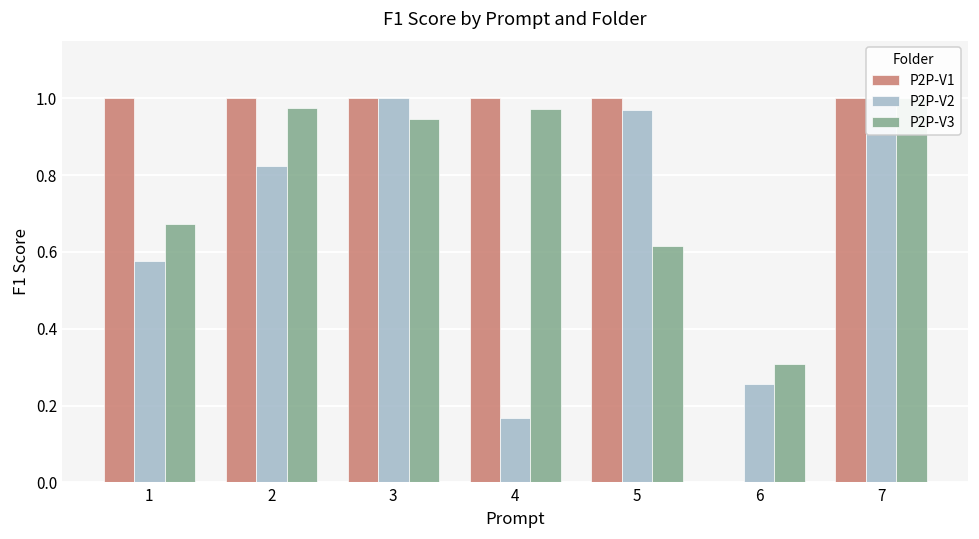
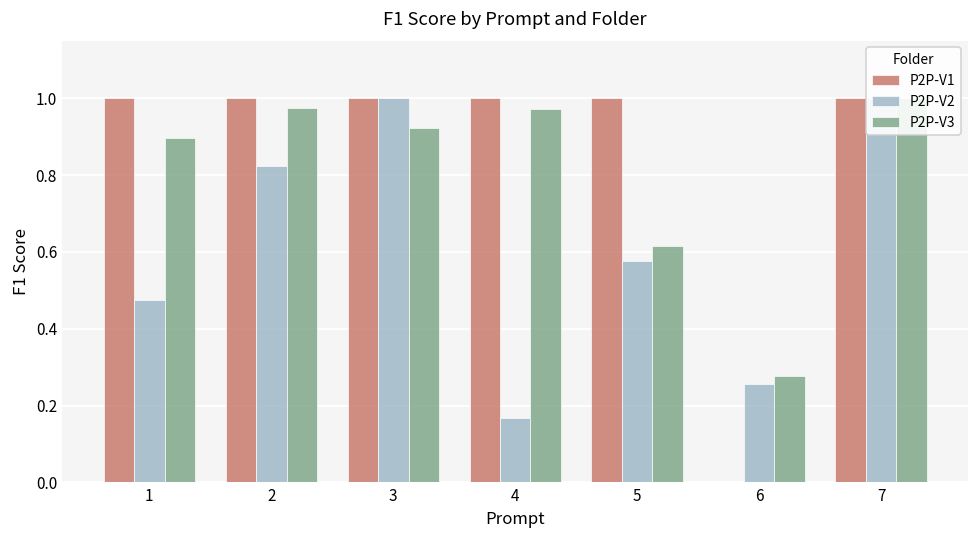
P2P-V2, 1: 0.58 -> 0.48
P2P-V3, 1: 0.67 -> 0.90
P2P-V3, 3: 0.95 -> 0.92
P2P-V2, 5: 0.97 -> 0.58
P2P-V3, 6: 0.31 -> 0.28
